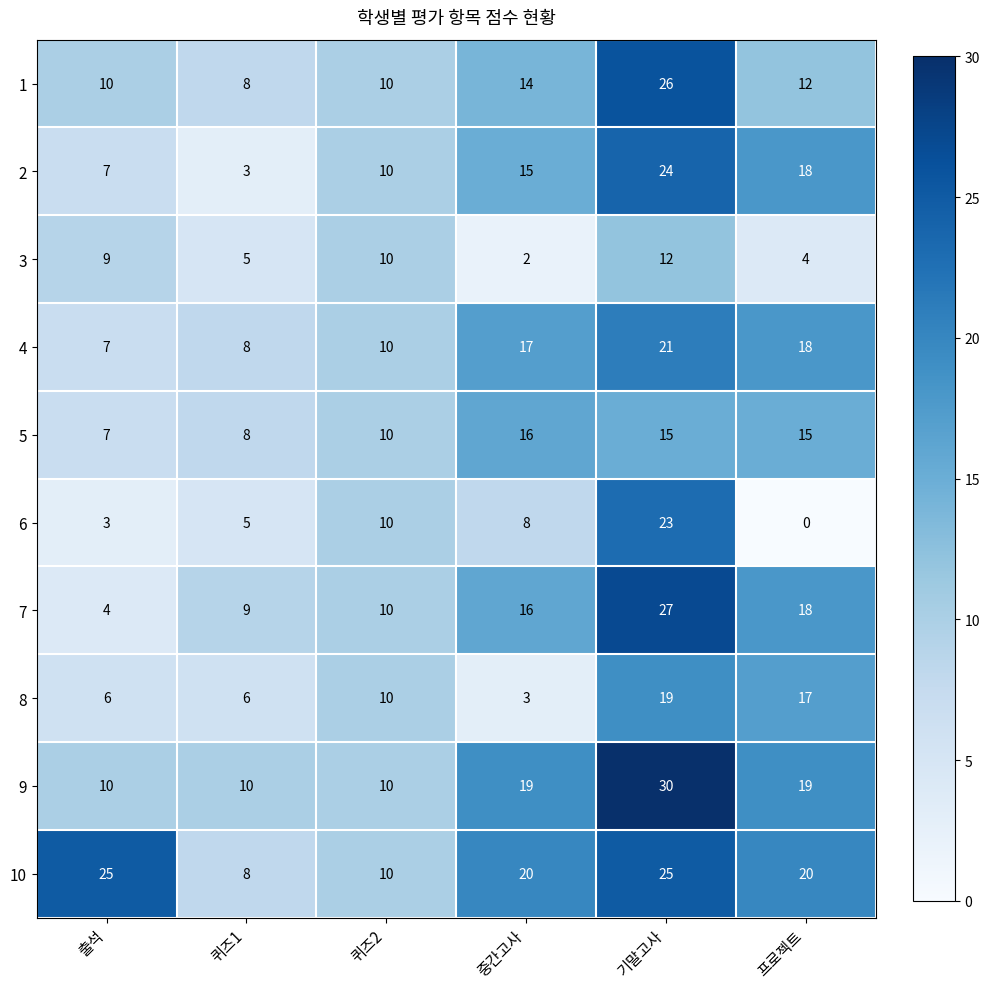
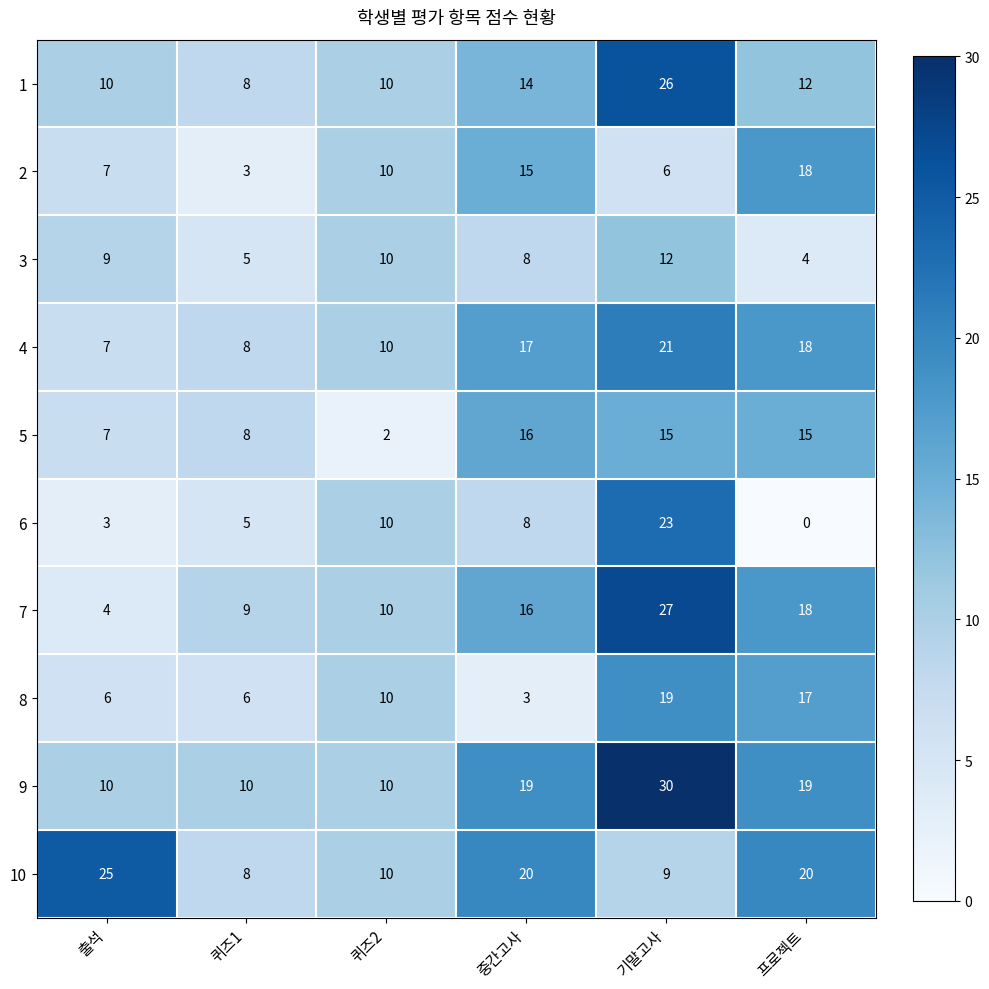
2, 기말고사: 24 -> 6
3, 중간고사: 2 -> 8
5, 퀴즈2: 10 -> 2
10, 기말고사: 25 -> 9
